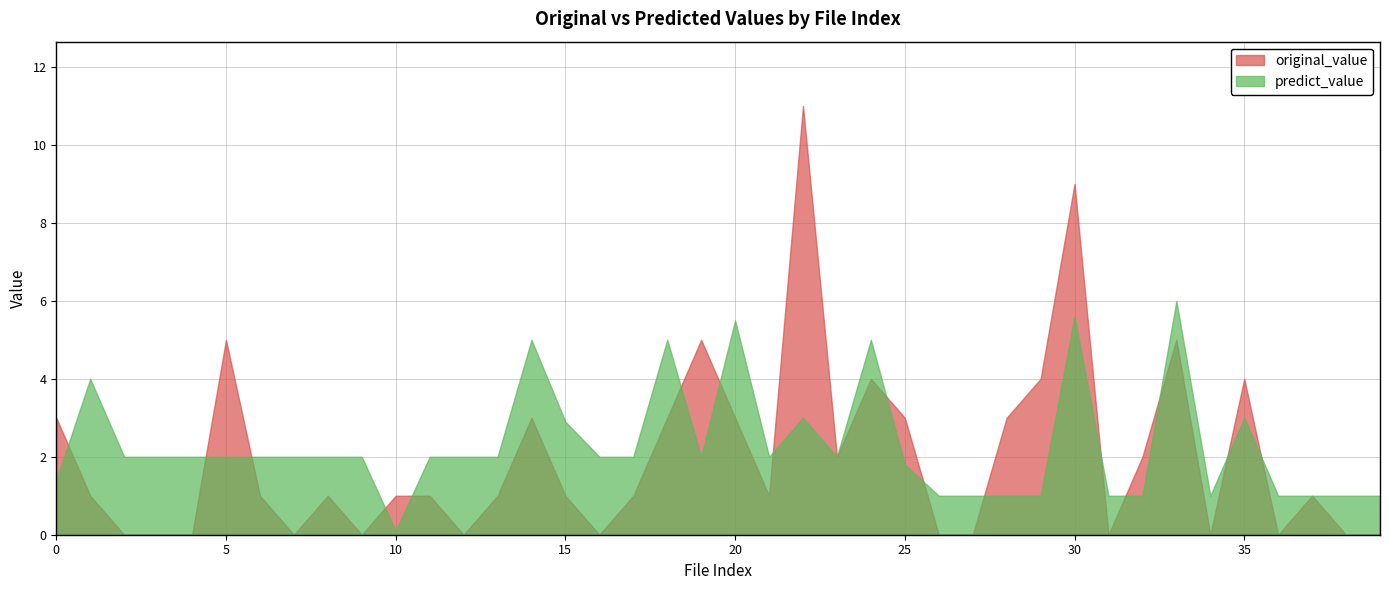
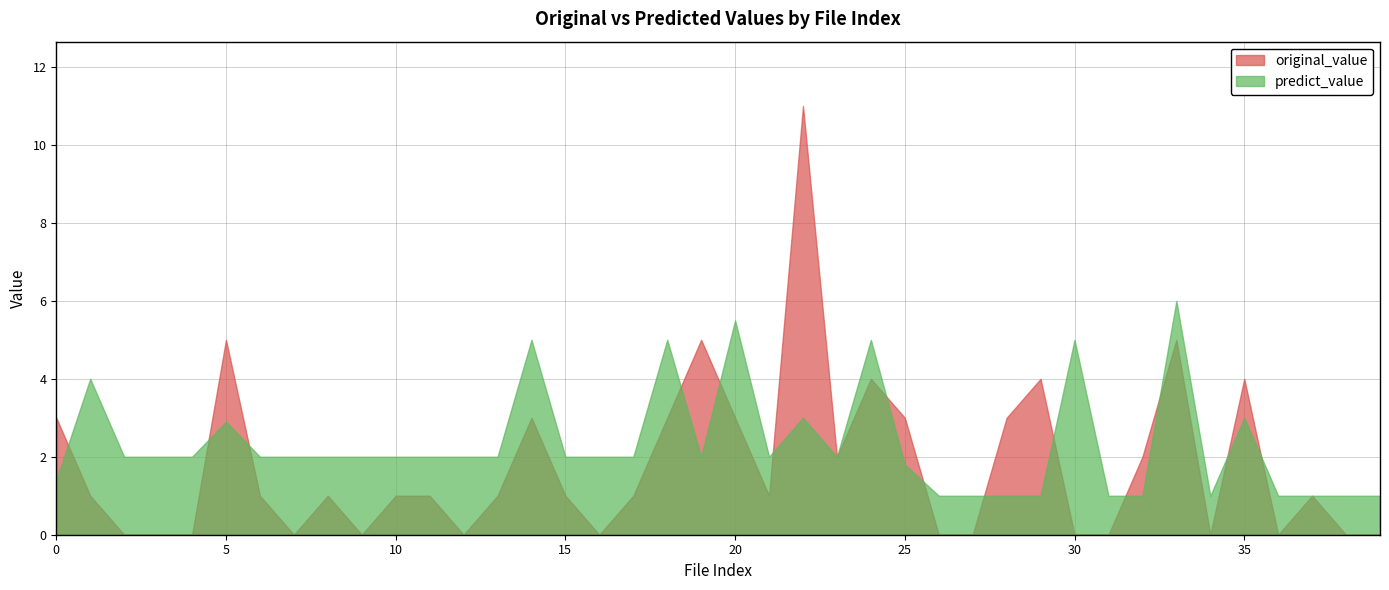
predict_value, 5: 2.0 -> 2.9
predict_value, 10: 0.1 -> 2.0
predict_value, 15: 2.9 -> 2.0
original_value, 30: 9 -> 0
predict_value, 30: 5.6 -> 5.0
